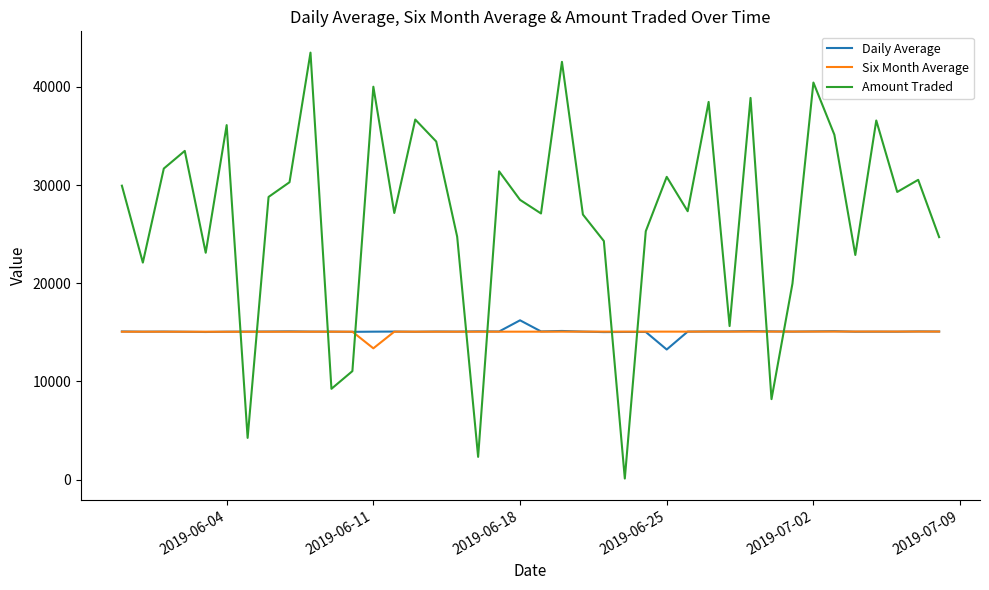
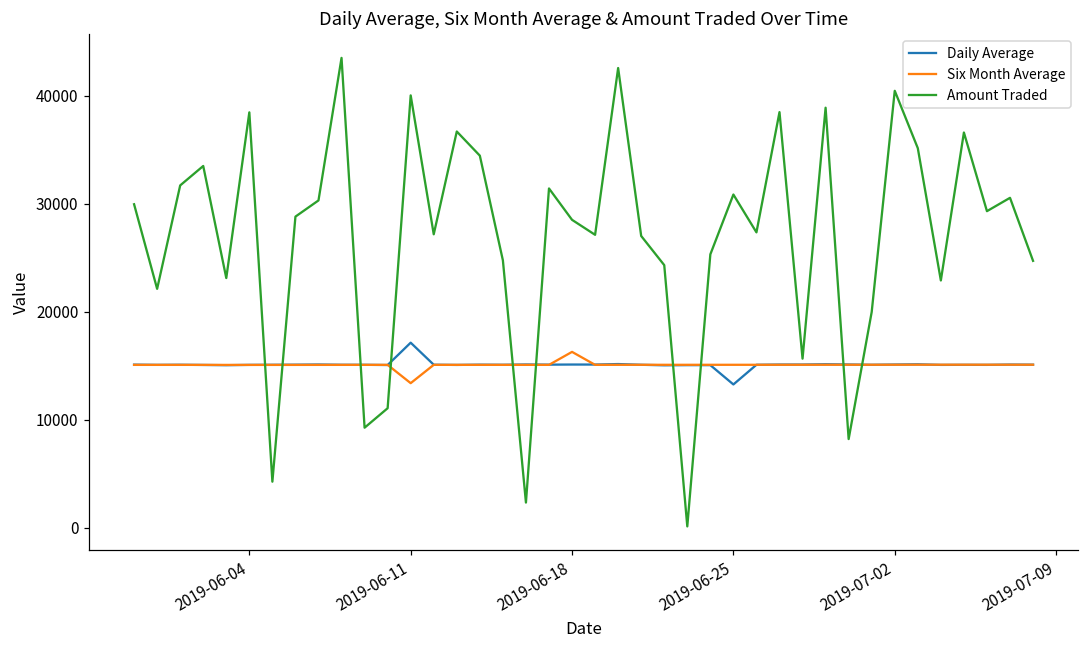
Amount Traded, 2019-06-04: 36000 -> 38000
Daily Average, 2019-06-11: 15000 -> 17000
Daily Average, 2019-06-18: 16000 -> 15000
Six Month Average, 2019-06-18: 15000 -> 16000
